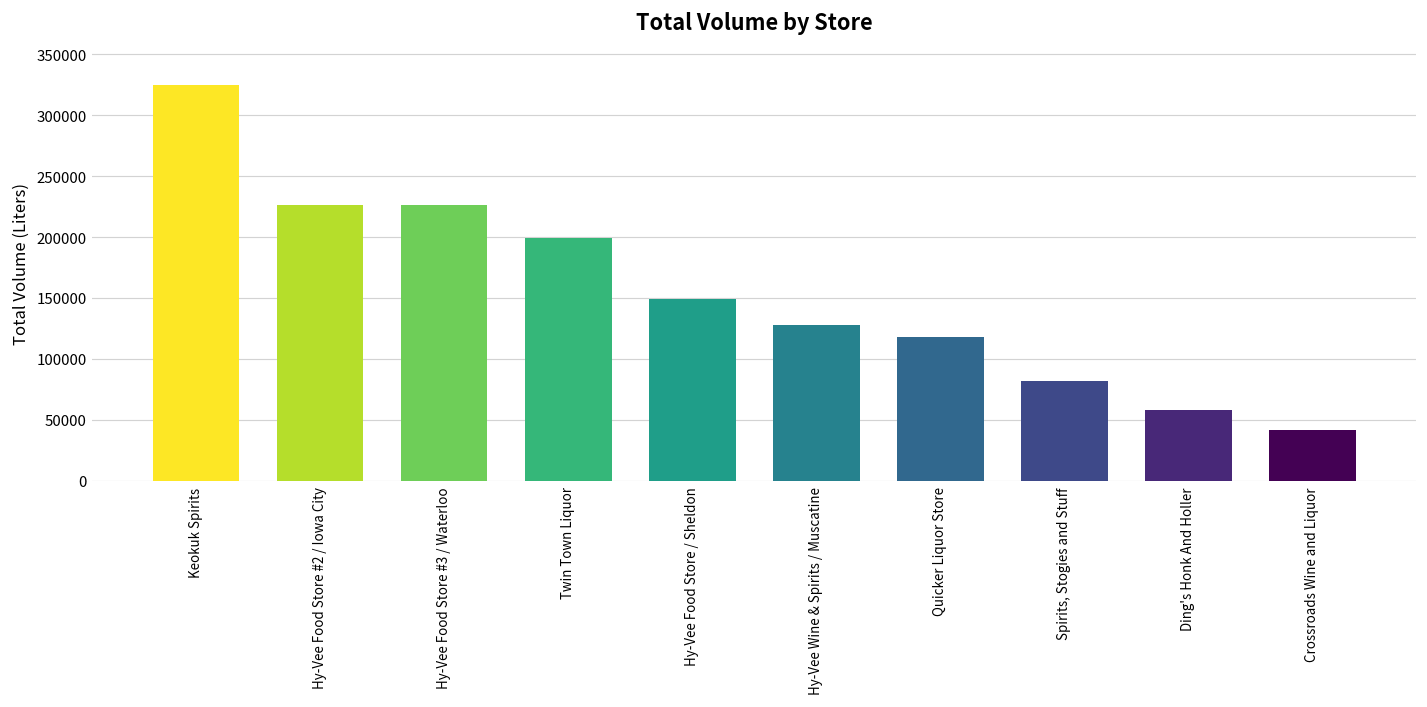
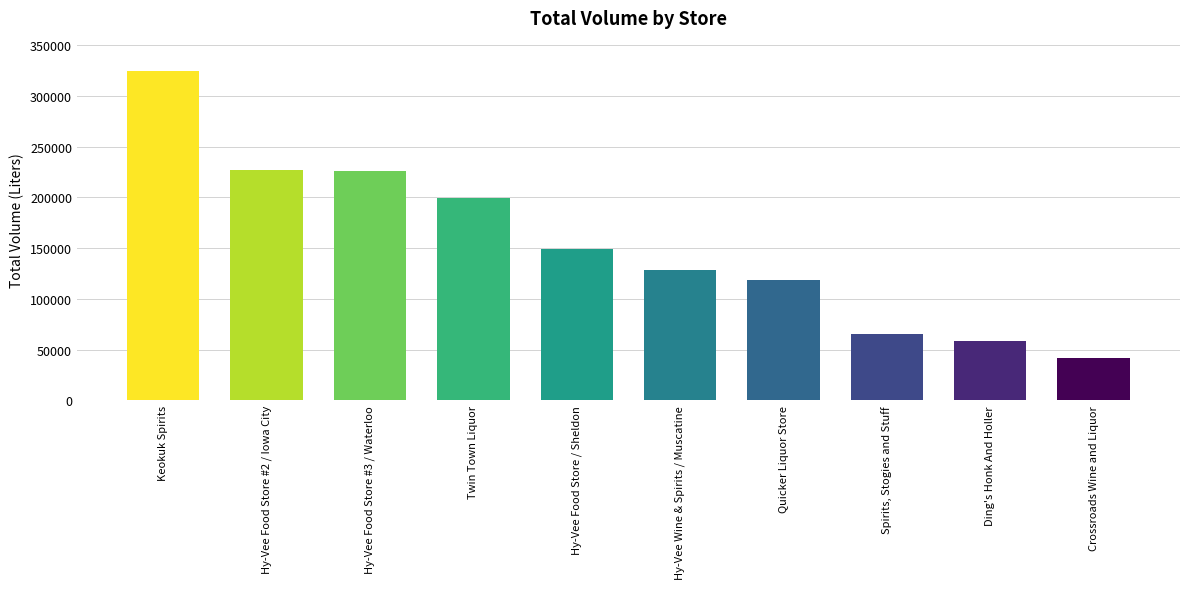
Spirits, Stogies and Stuff: 82000 -> 65000
